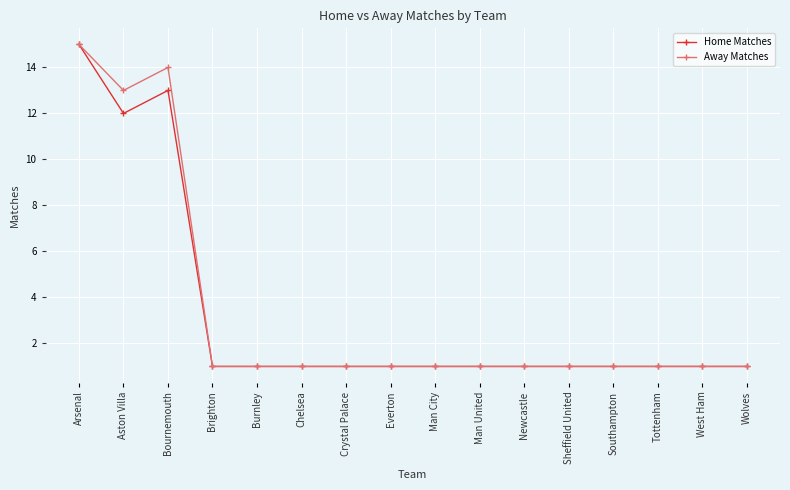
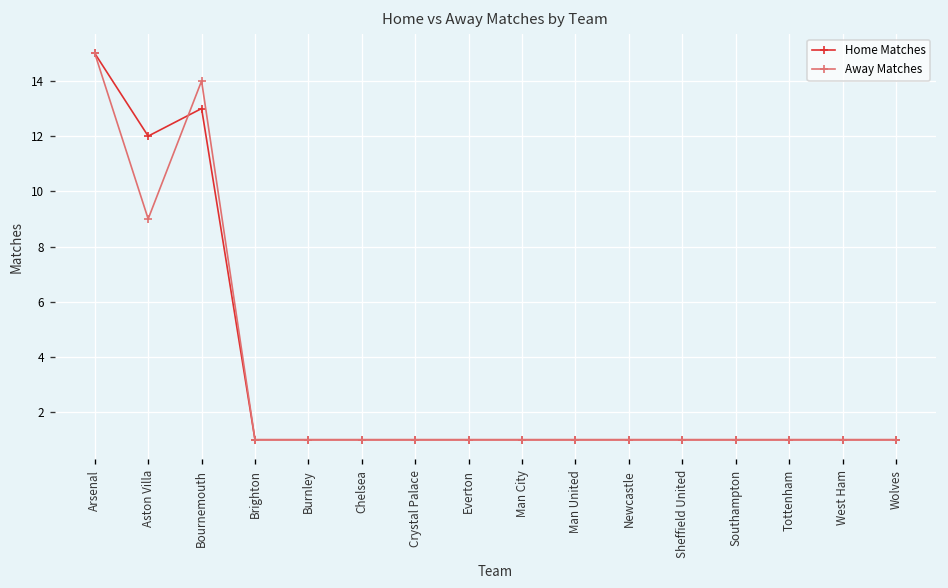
Away Matches, Aston Villa: 13 -> 9
